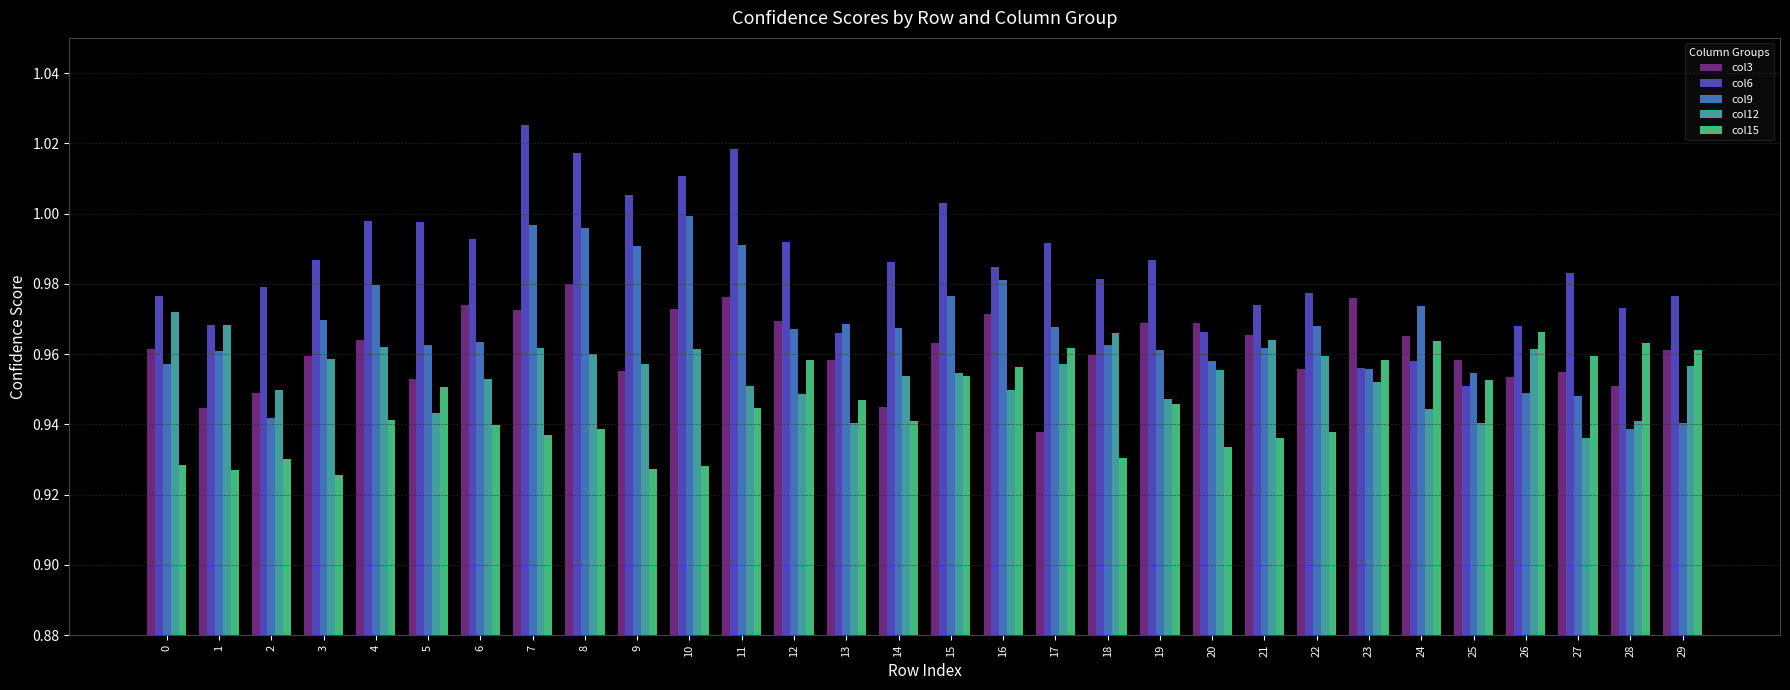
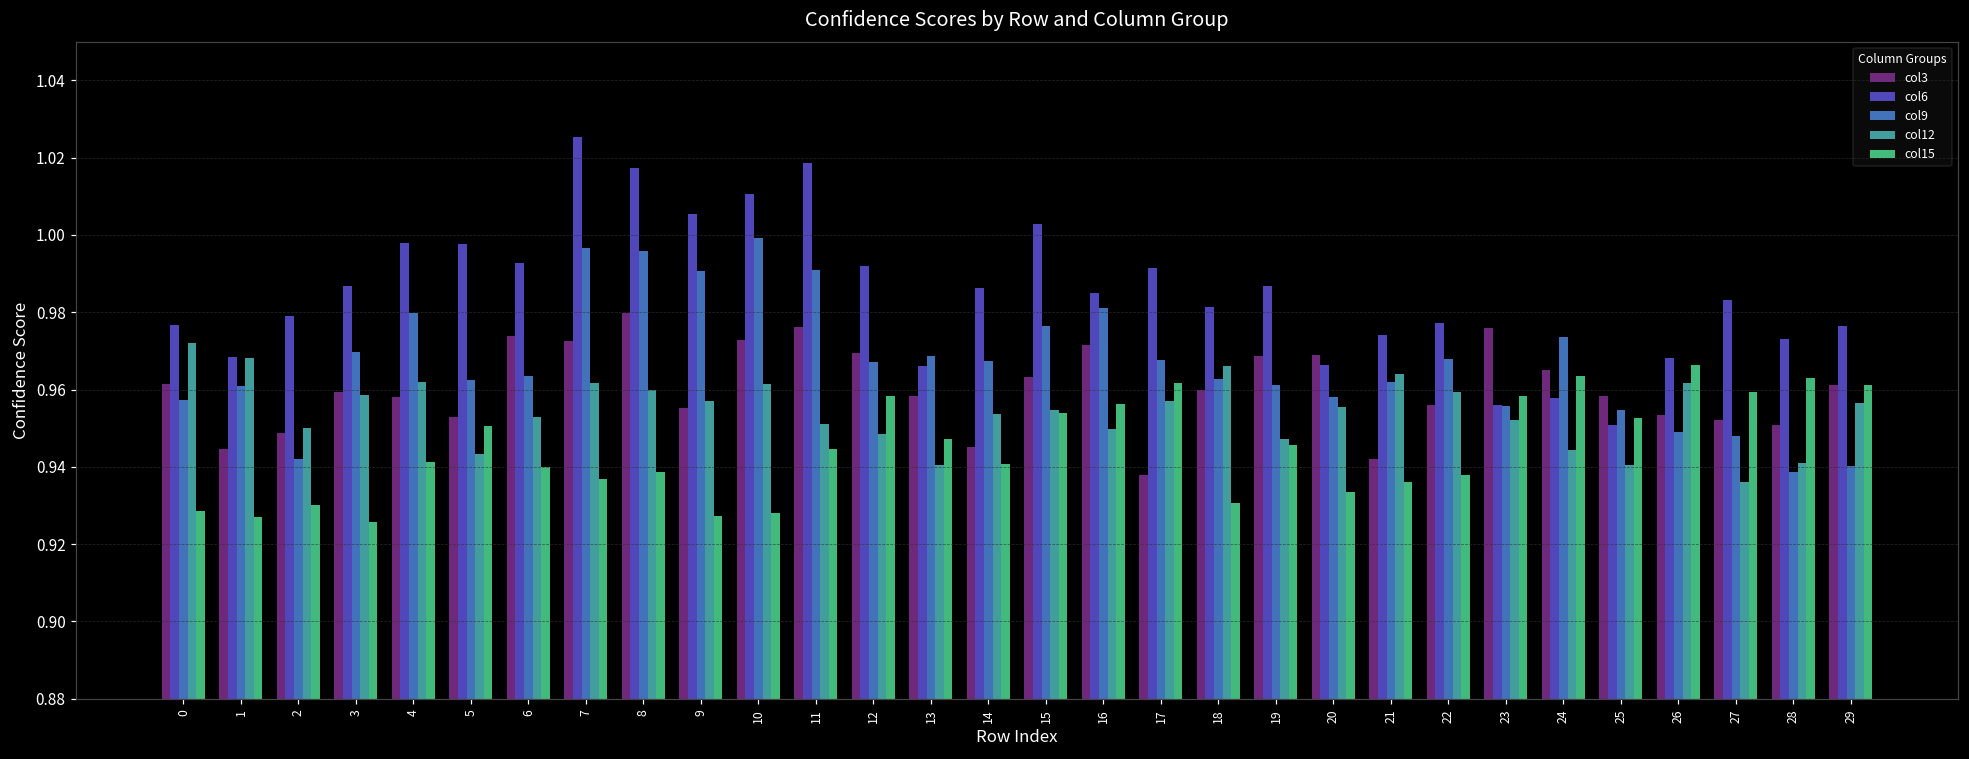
col3, 4: 0.964 -> 0.958
col3, 21: 0.966 -> 0.942
col3, 27: 0.955 -> 0.952
